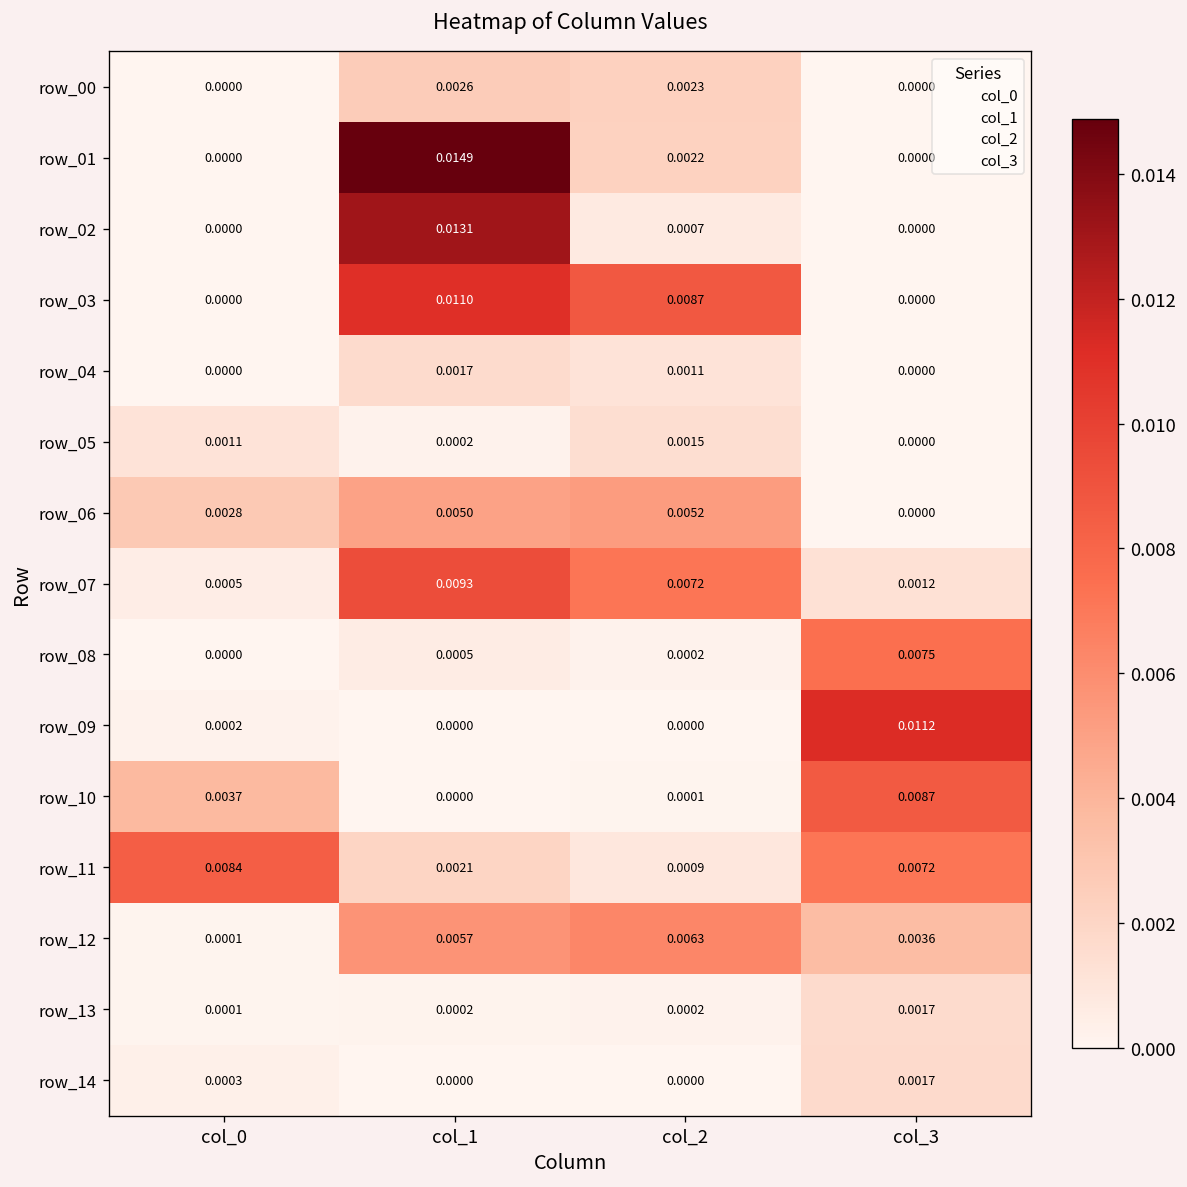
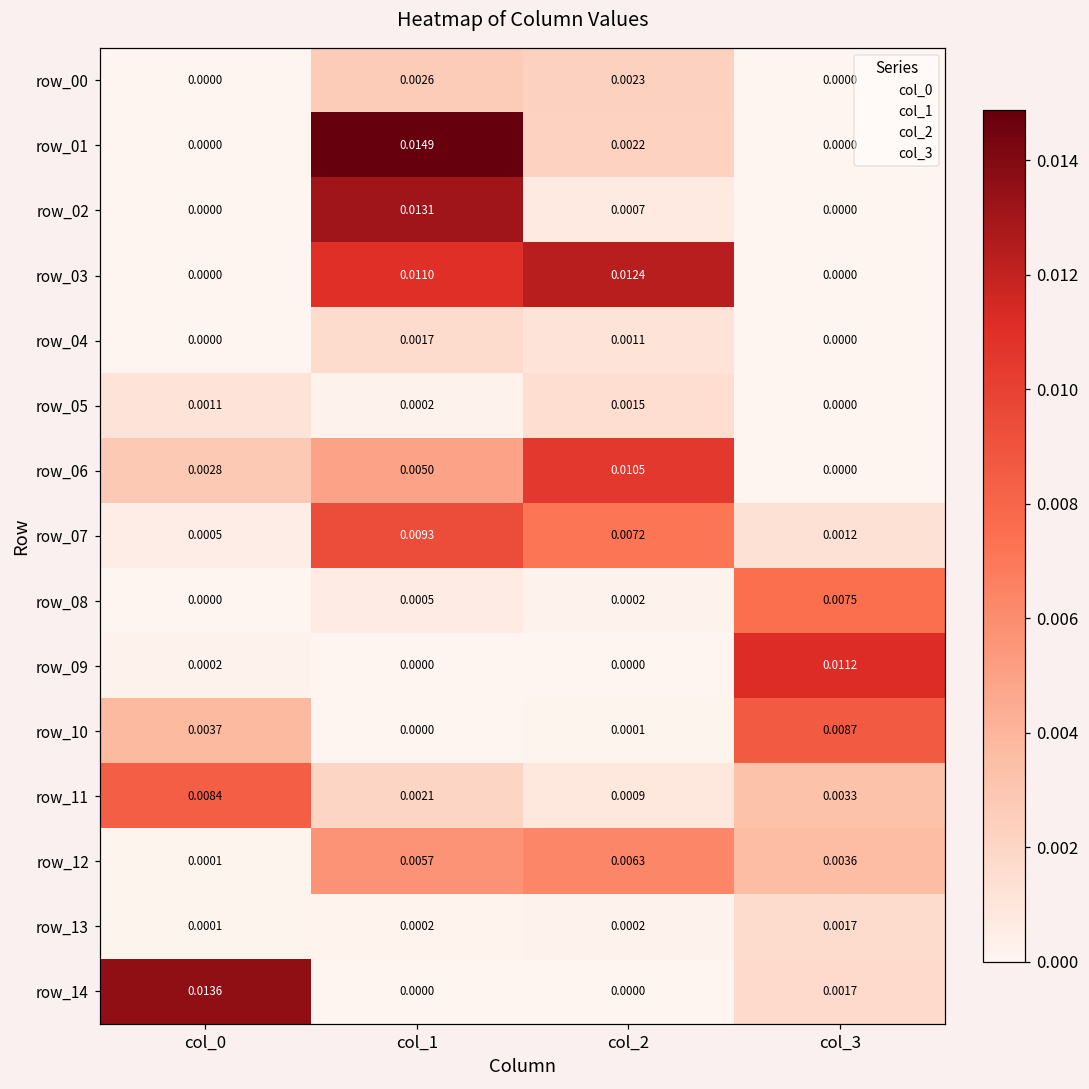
row_03, col_2: 0.0087 -> 0.0124
row_06, col_2: 0.0052 -> 0.0105
row_11, col_3: 0.0072 -> 0.0033
row_14, col_0: 0.0003 -> 0.0136
